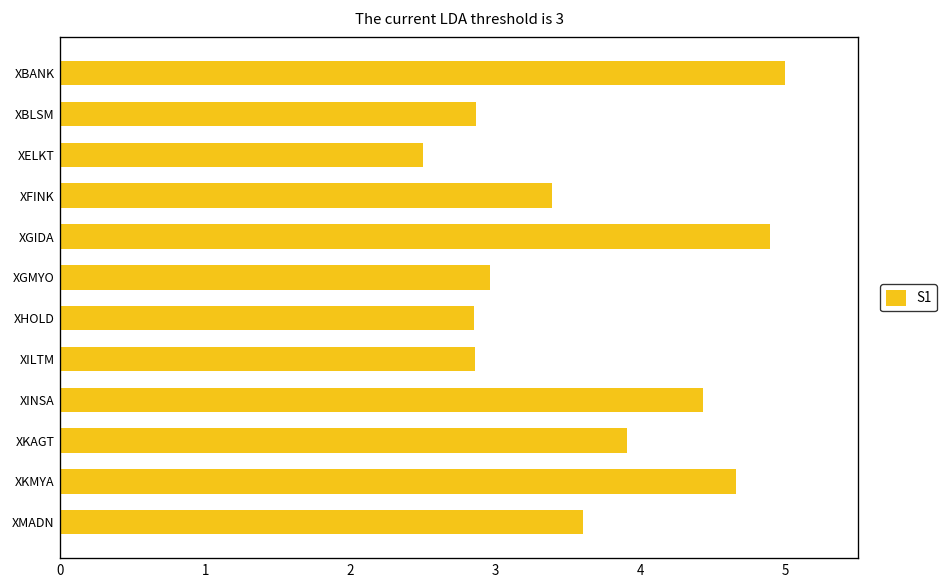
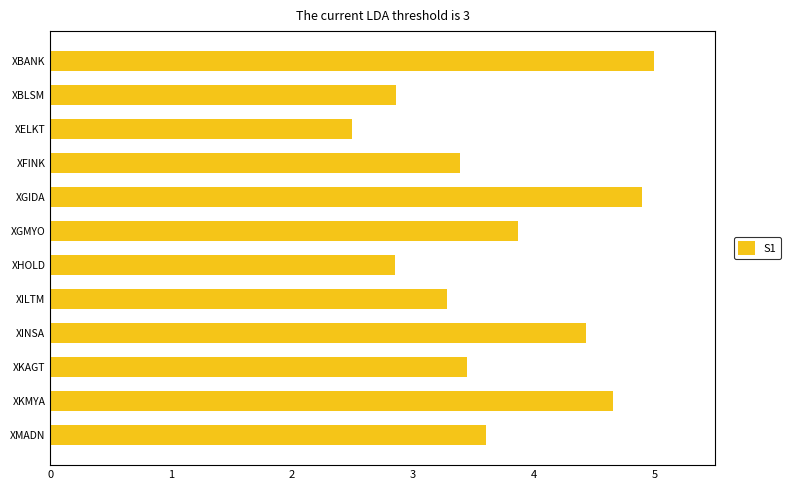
XGMYO: 2.96 -> 3.87
XILTM: 2.86 -> 3.29
XKAGT: 3.91 -> 3.45
